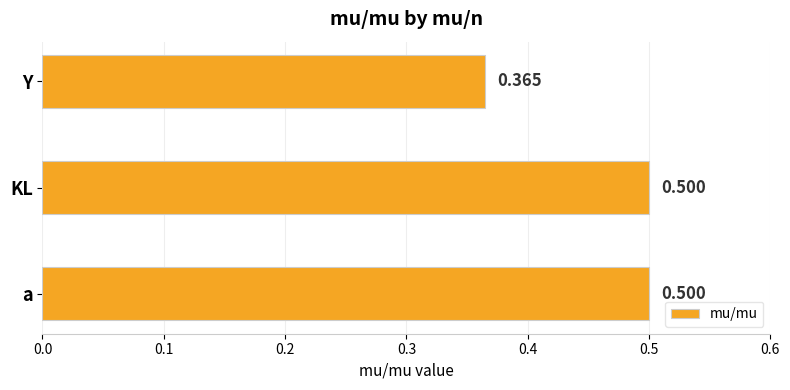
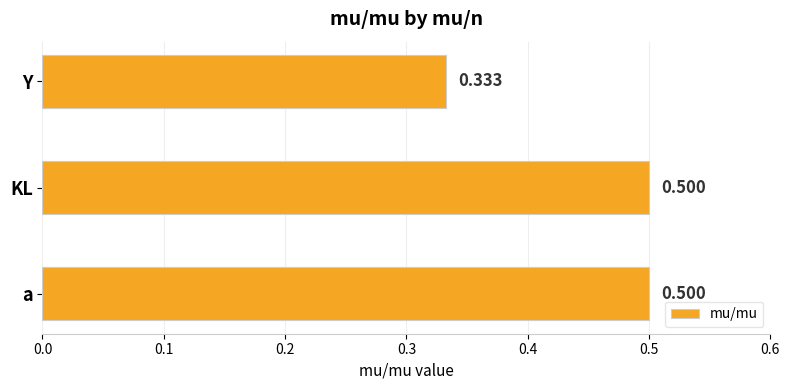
Y: 0.365 -> 0.333
